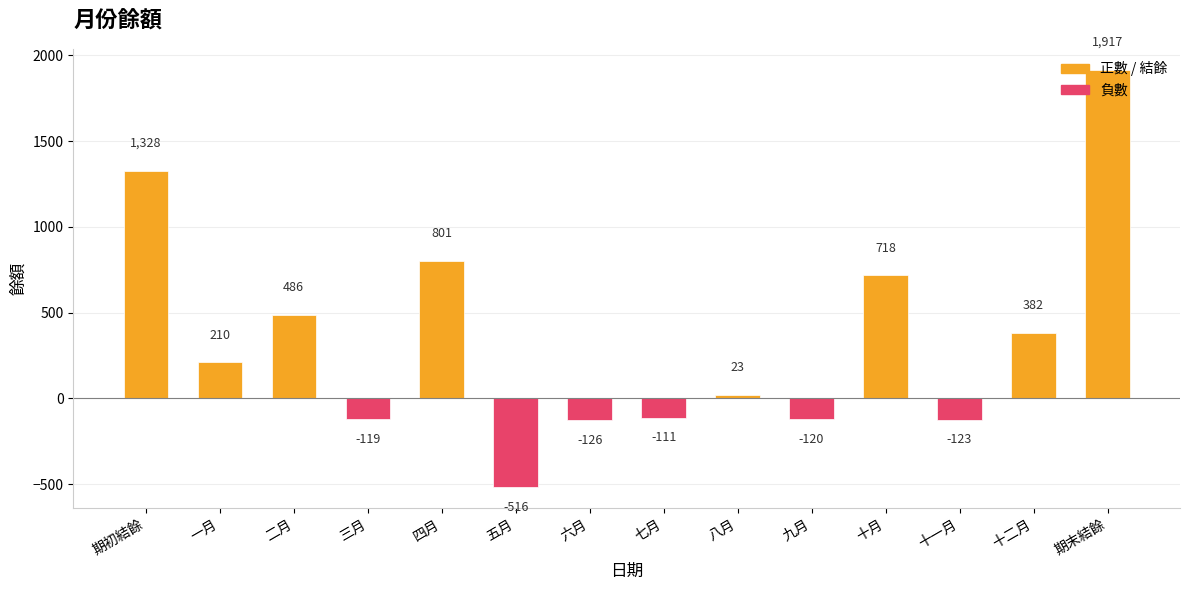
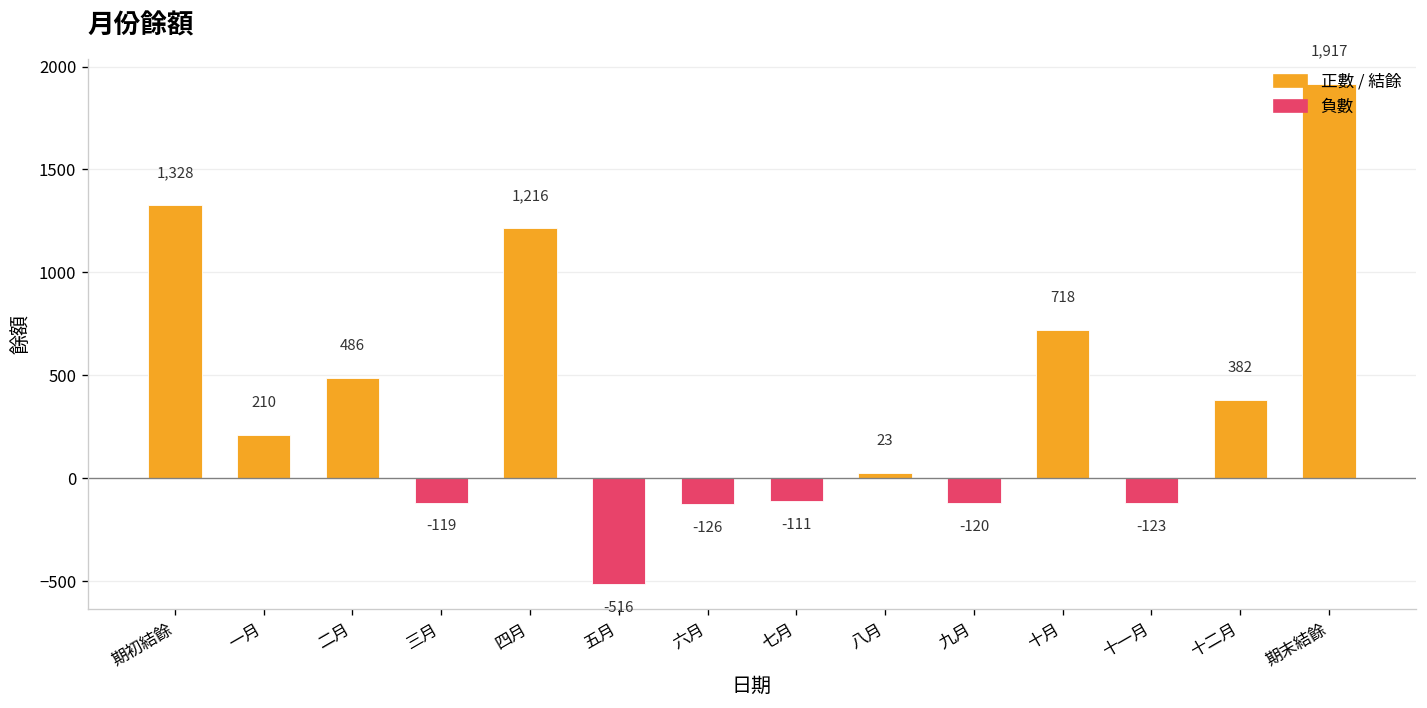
四月: 801 -> 1,216
